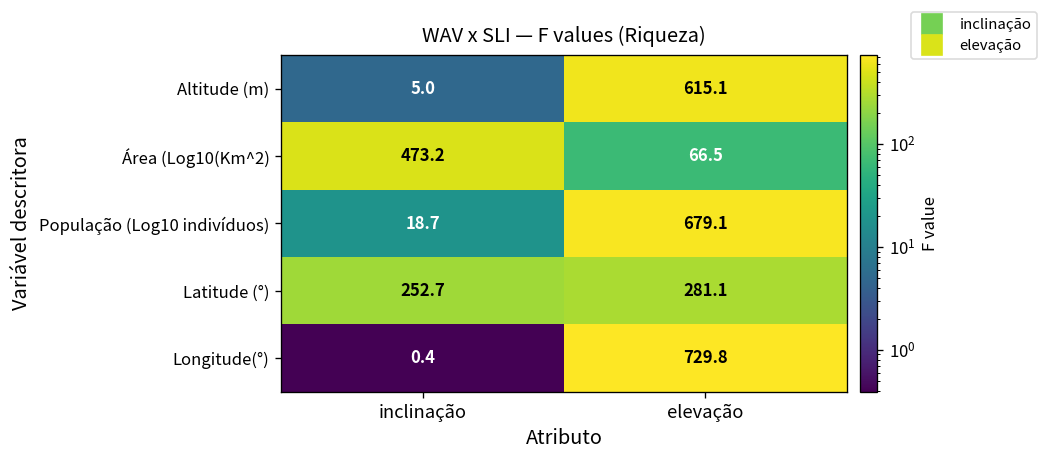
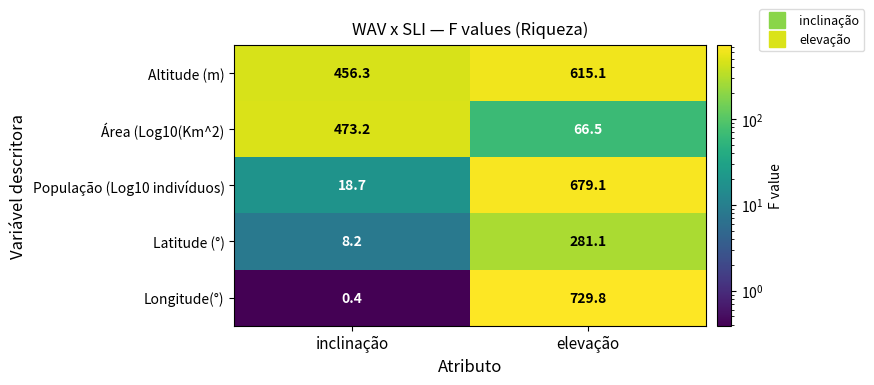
Altitude (m), inclinação: 5.0 -> 456.3
Latitude (°), inclinação: 252.7 -> 8.2
